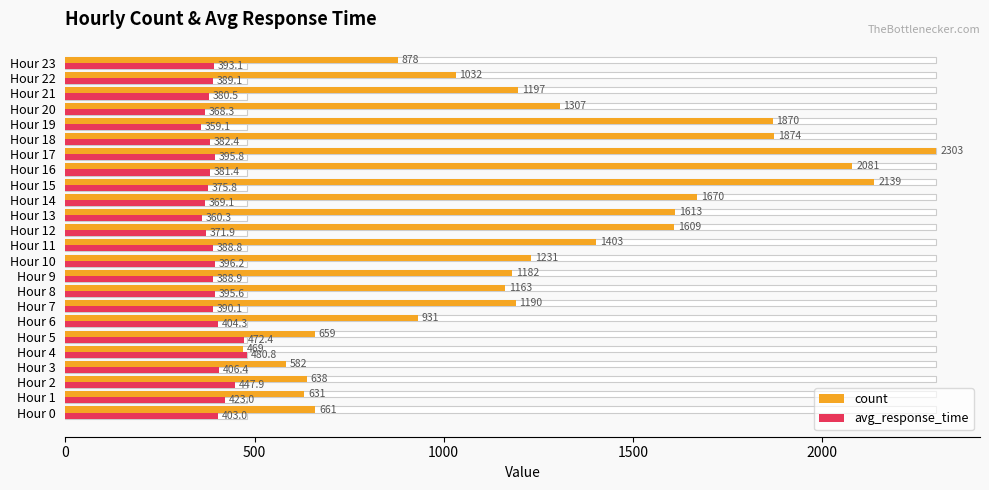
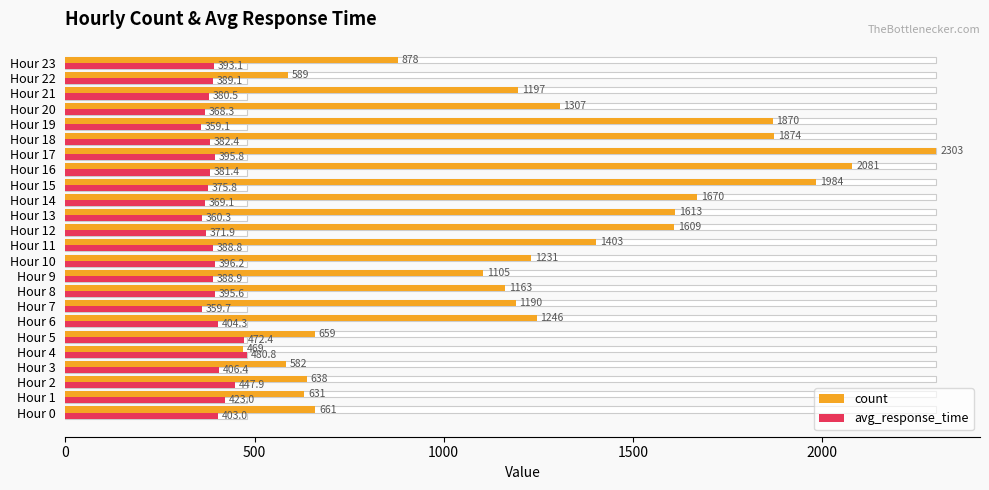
count, Hour 22: 1032 -> 589
count, Hour 15: 2139 -> 1984
count, Hour 9: 1182 -> 1105
avg_response_time, Hour 7: 390.1 -> 359.7
count, Hour 6: 931 -> 1246
